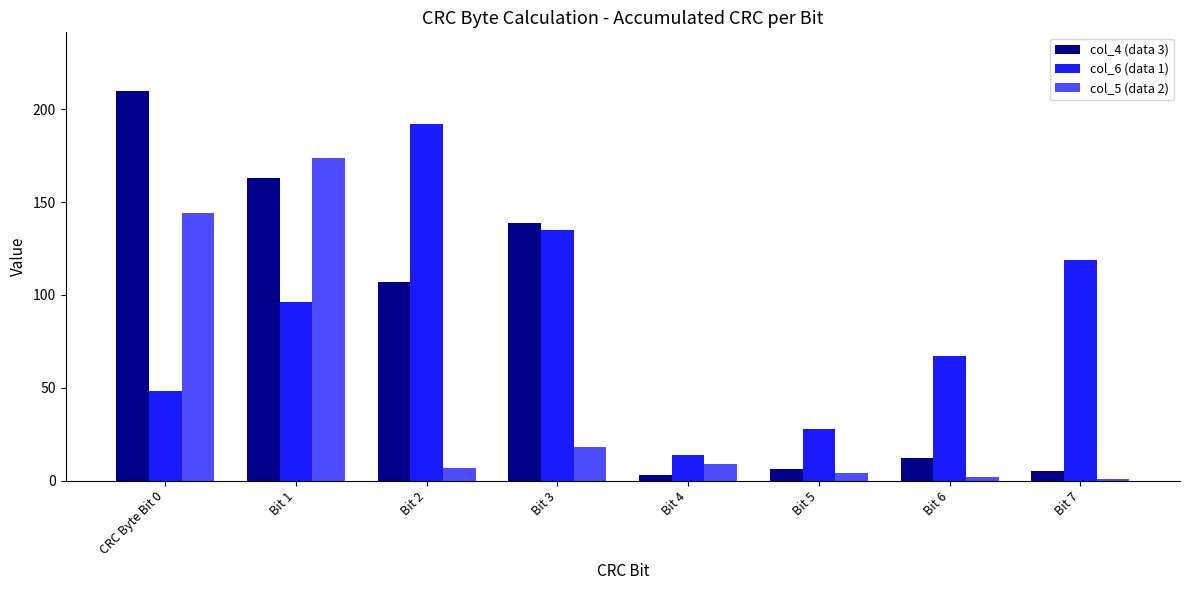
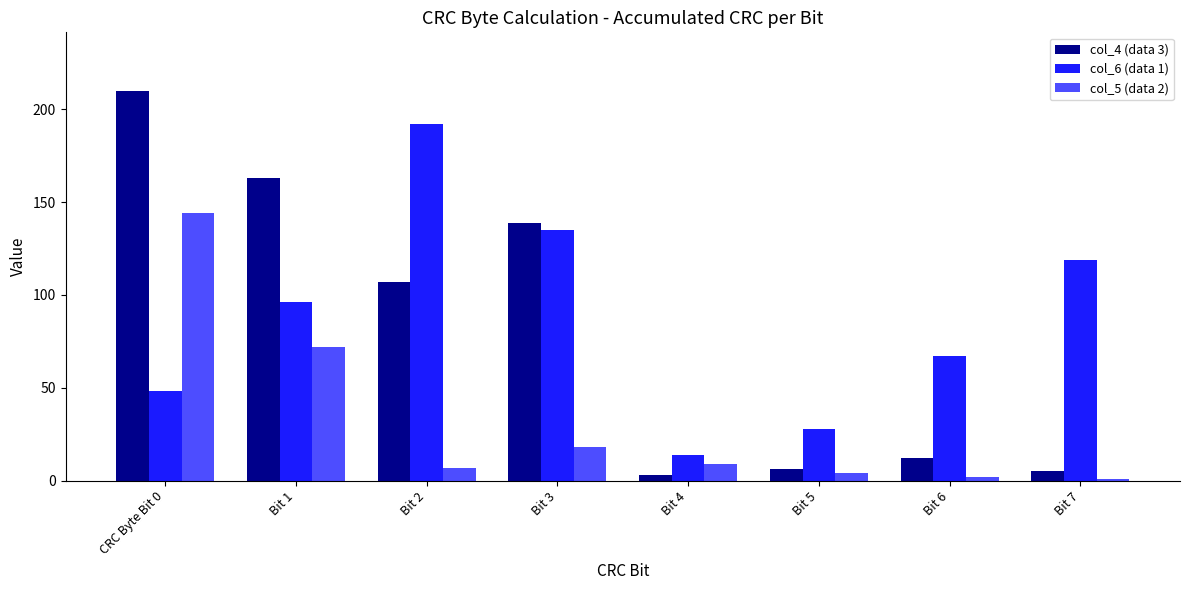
col_5 (data 2), Bit 1: 174 -> 72
